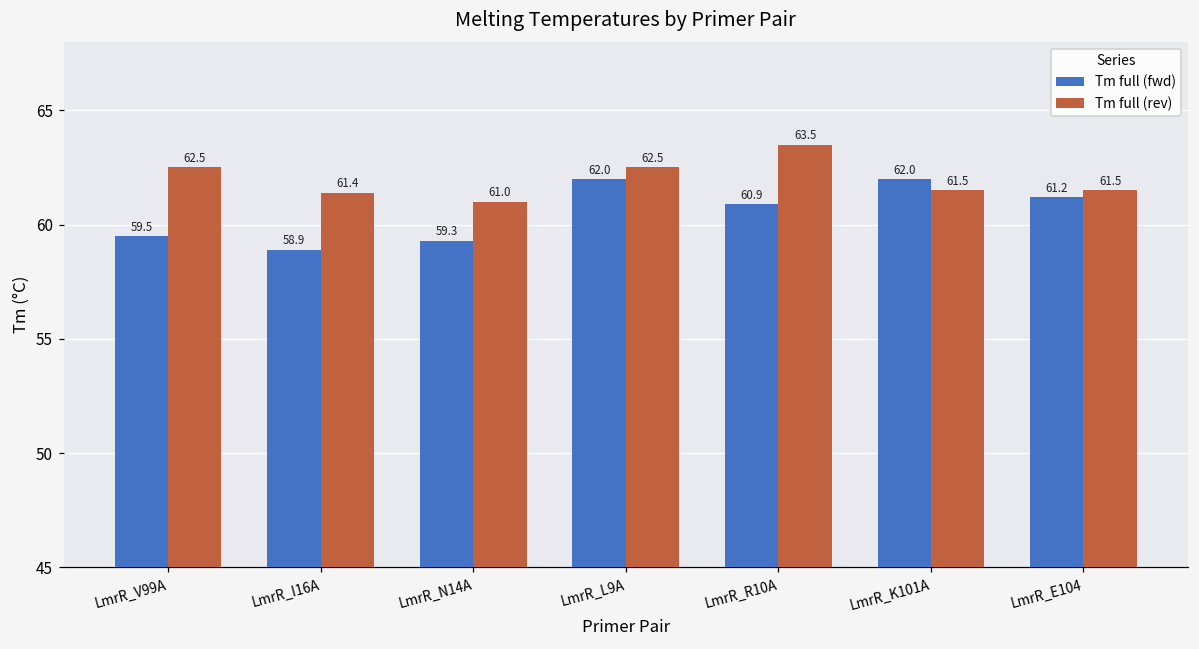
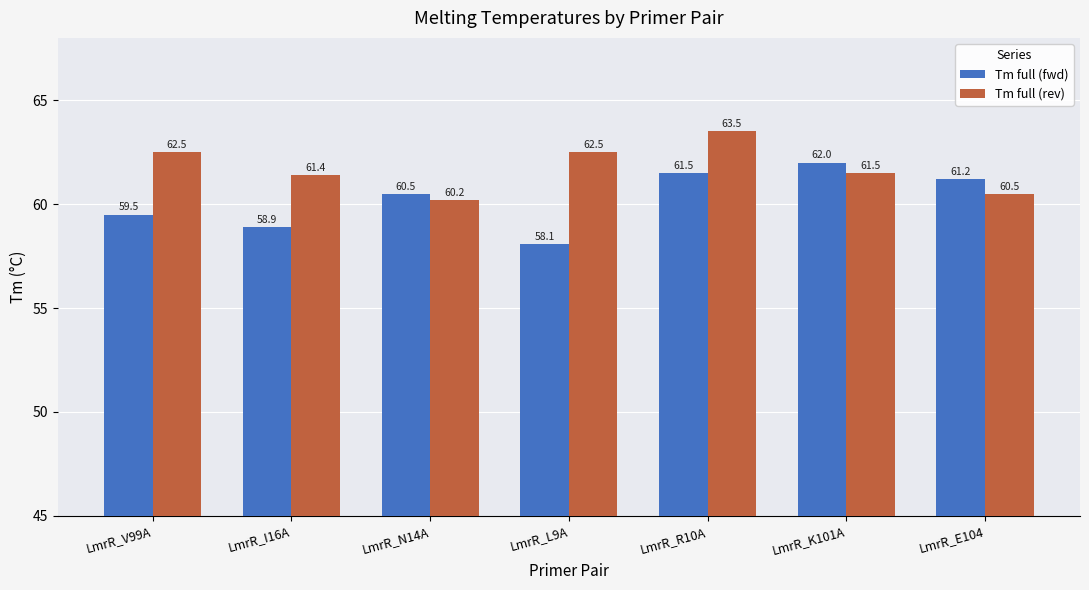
Tm full (fwd), LmrR_N14A: 59.3 -> 60.5
Tm full (rev), LmrR_N14A: 61.0 -> 60.2
Tm full (fwd), LmrR_L9A: 62.0 -> 58.1
Tm full (fwd), LmrR_R10A: 60.9 -> 61.5
Tm full (rev), LmrR_E104: 61.5 -> 60.5
